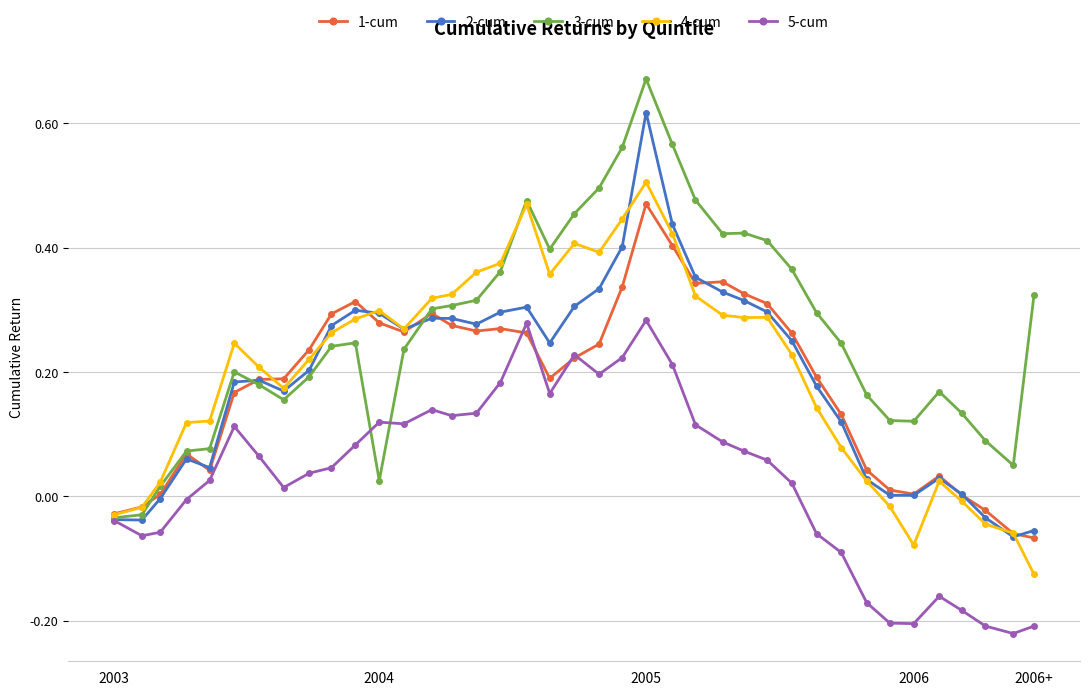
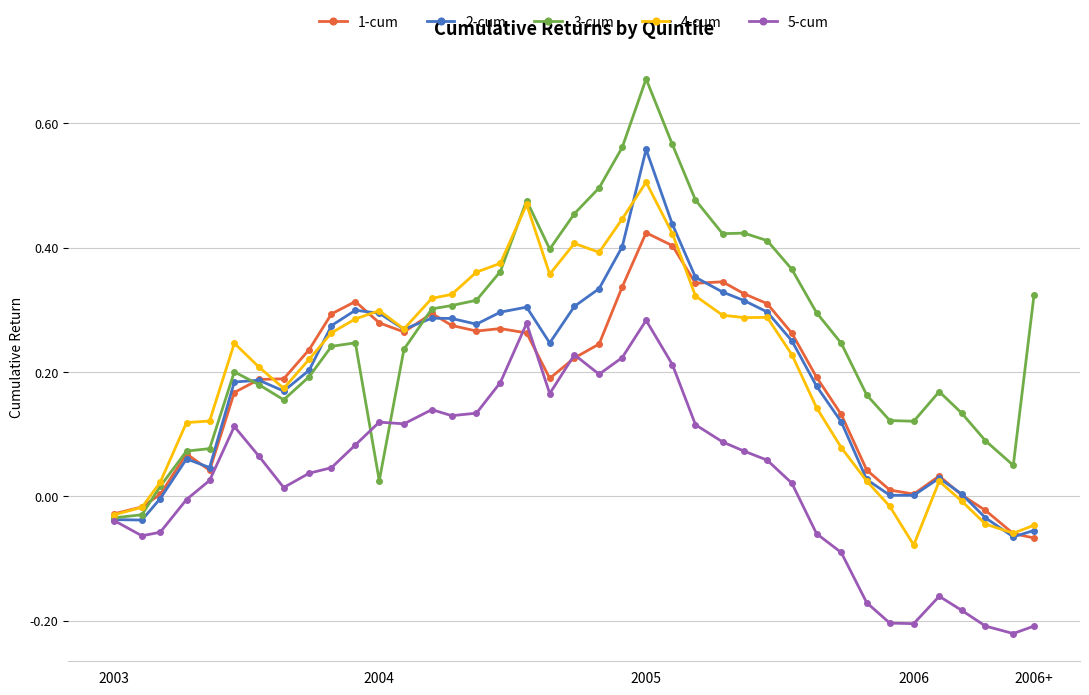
1-cum, 2005: 0.47 -> 0.42
2-cum, 2005: 0.62 -> 0.56
4-cum, 2006+: -0.13 -> -0.05
